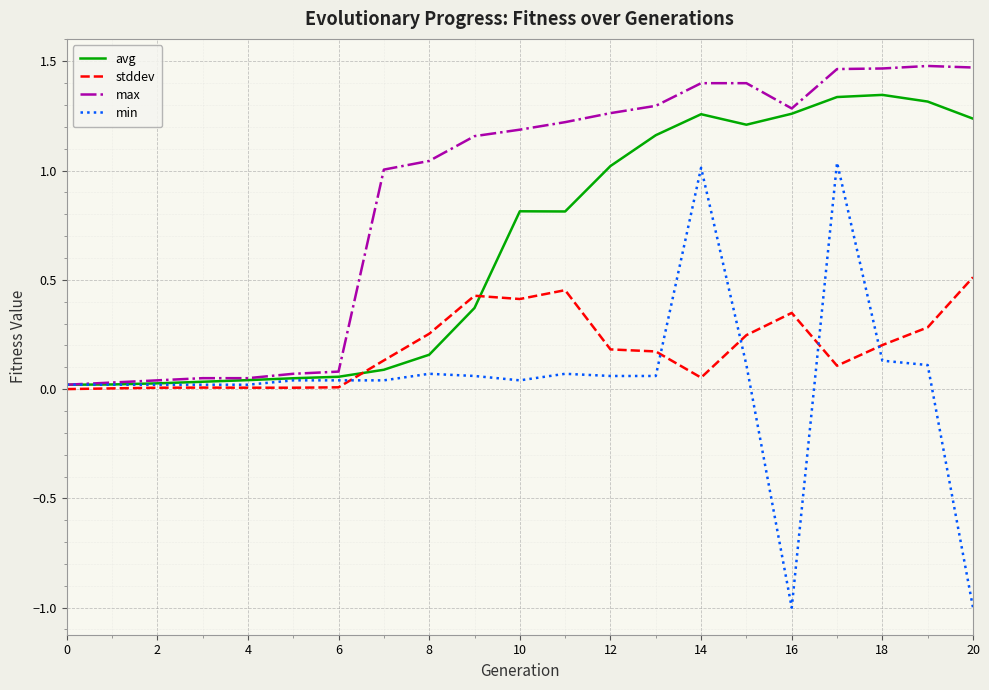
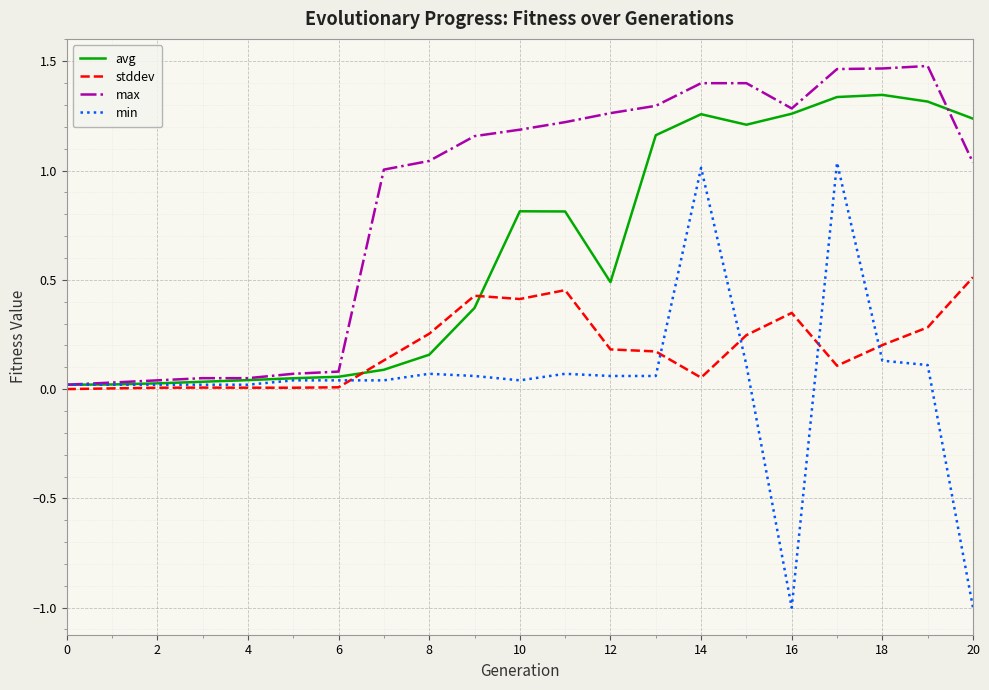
avg, 12: 1.02 -> 0.49
max, 20: 1.47 -> 1.04
